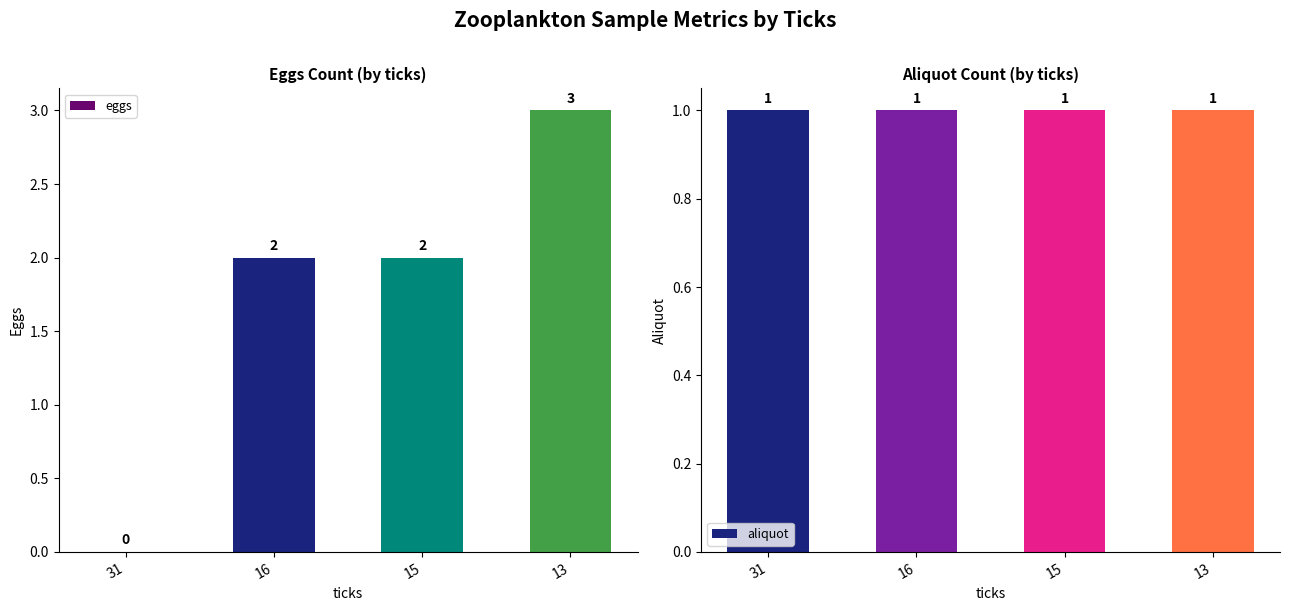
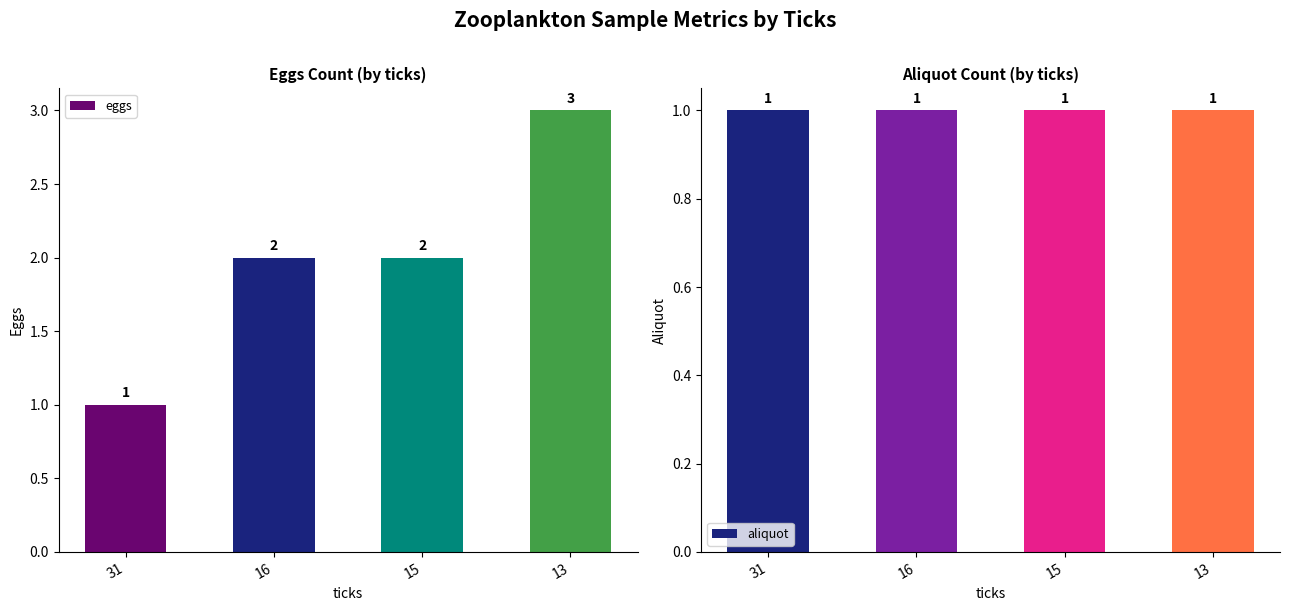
Eggs Count (by ticks), 31: 0 -> 1
